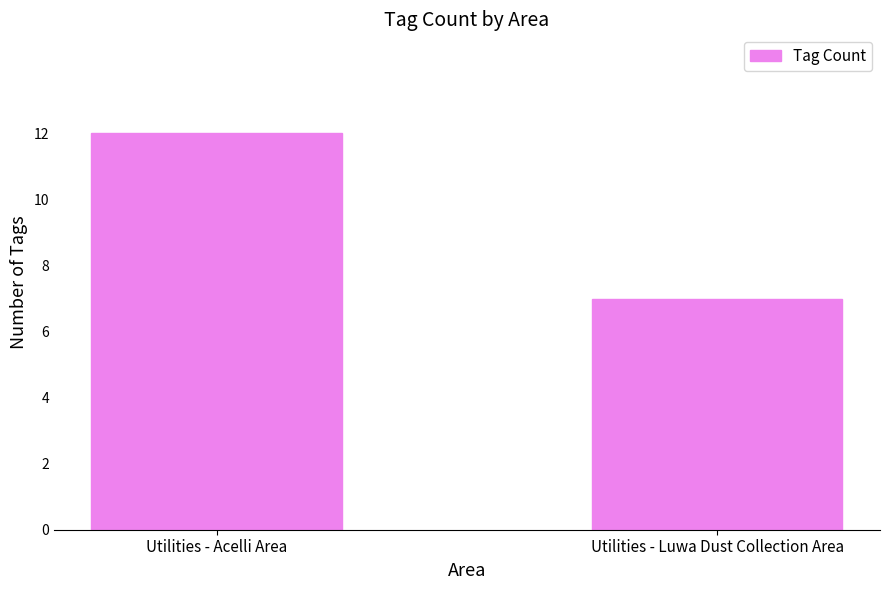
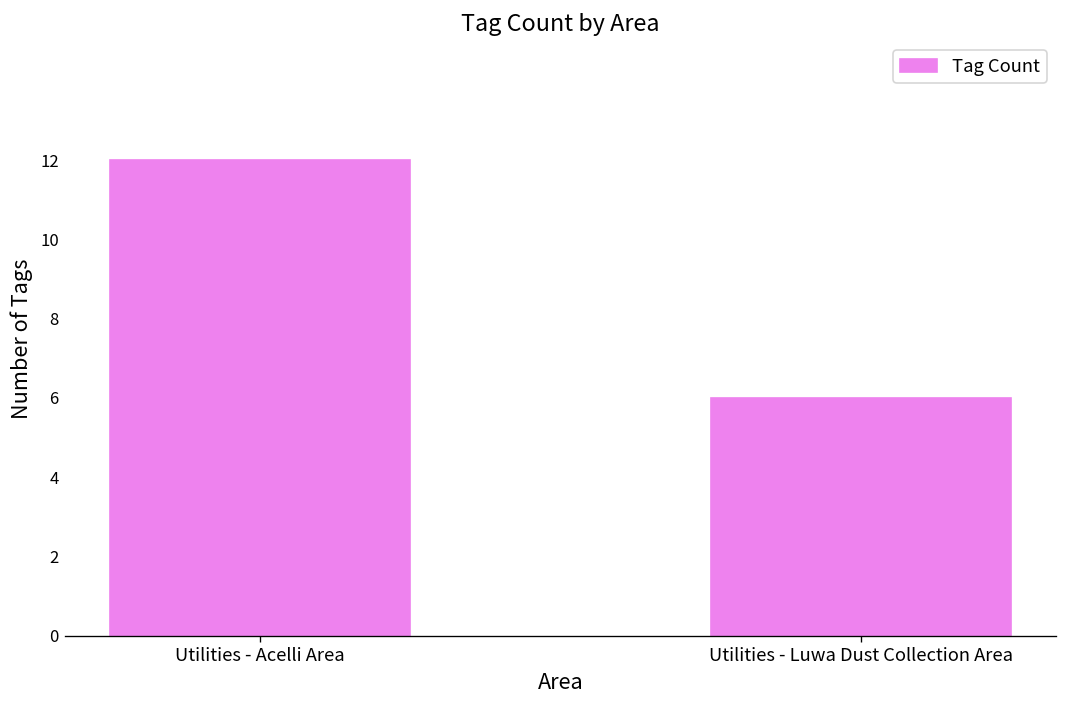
Utilities - Luwa Dust Collection Area: 7 -> 6
